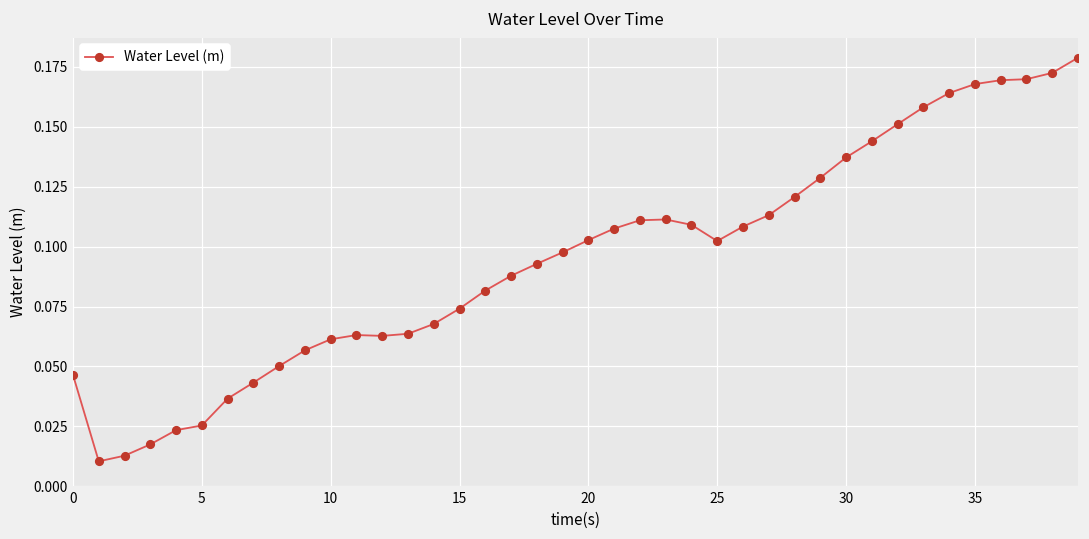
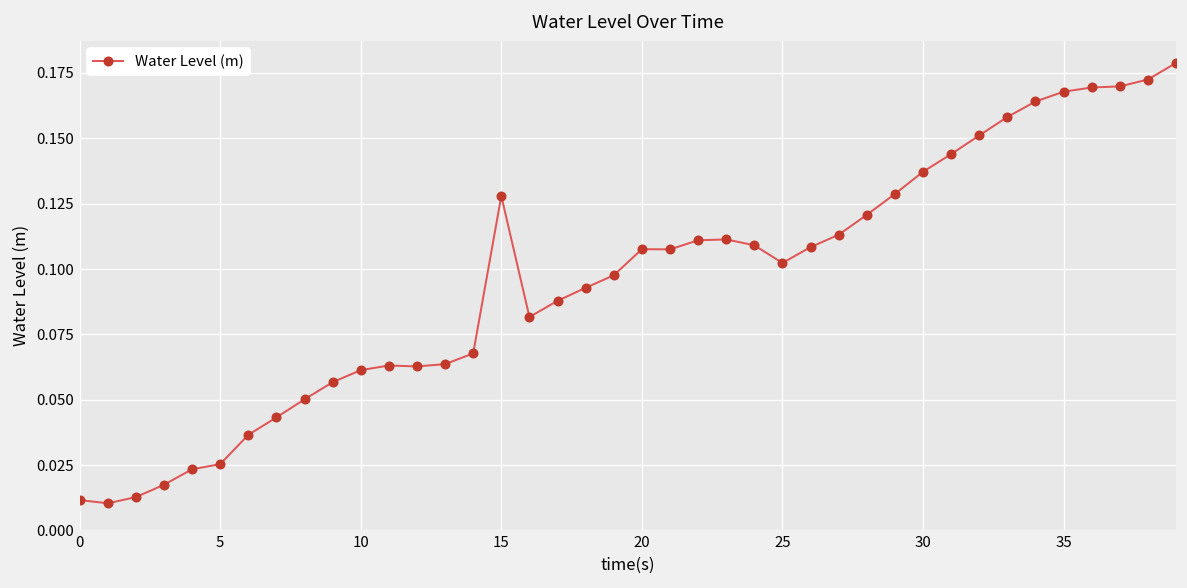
0: 0.046 -> 0.012
15: 0.074 -> 0.128
20: 0.103 -> 0.108
